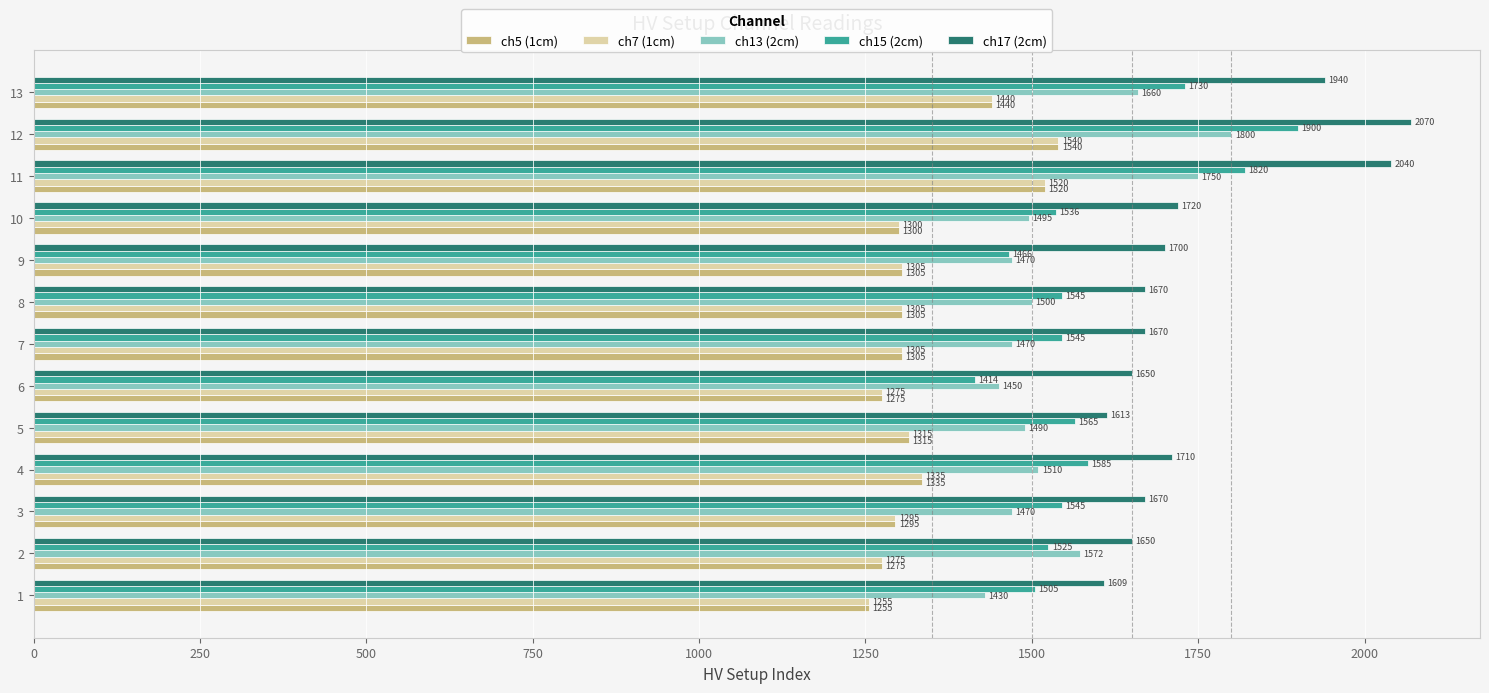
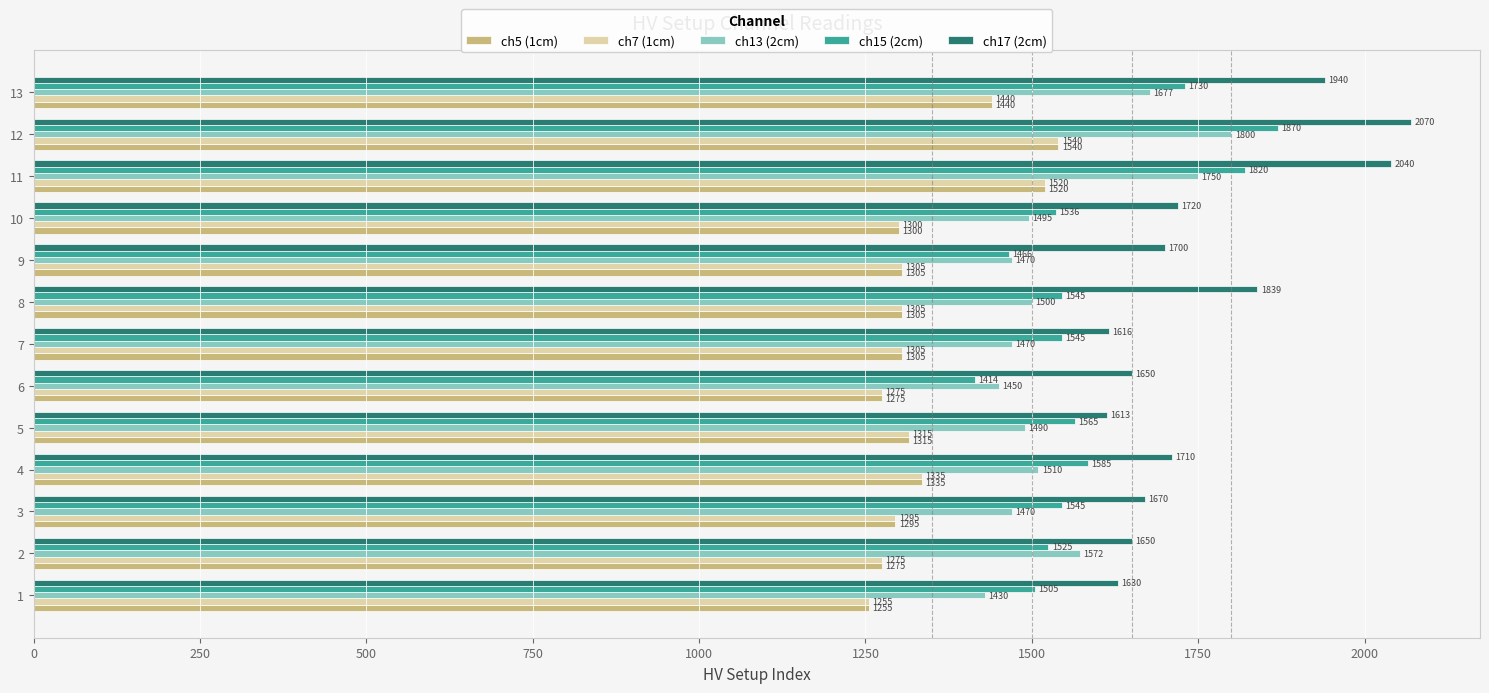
ch13 (2cm), 13: 1660 -> 1677
ch15 (2cm), 12: 1900 -> 1870
ch17 (2cm), 8: 1670 -> 1839
ch17 (2cm), 7: 1670 -> 1616
ch17 (2cm), 1: 1609 -> 1630
